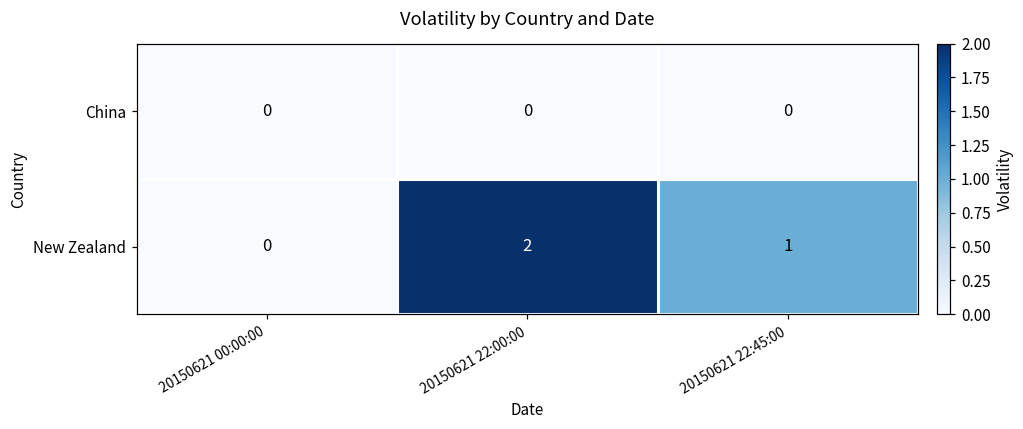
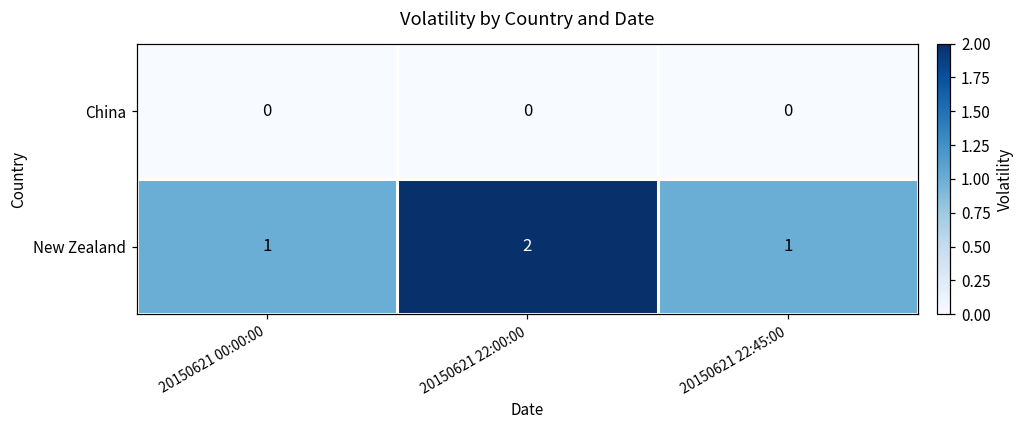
New Zealand, 20150621 00:00:00: 0 -> 1
